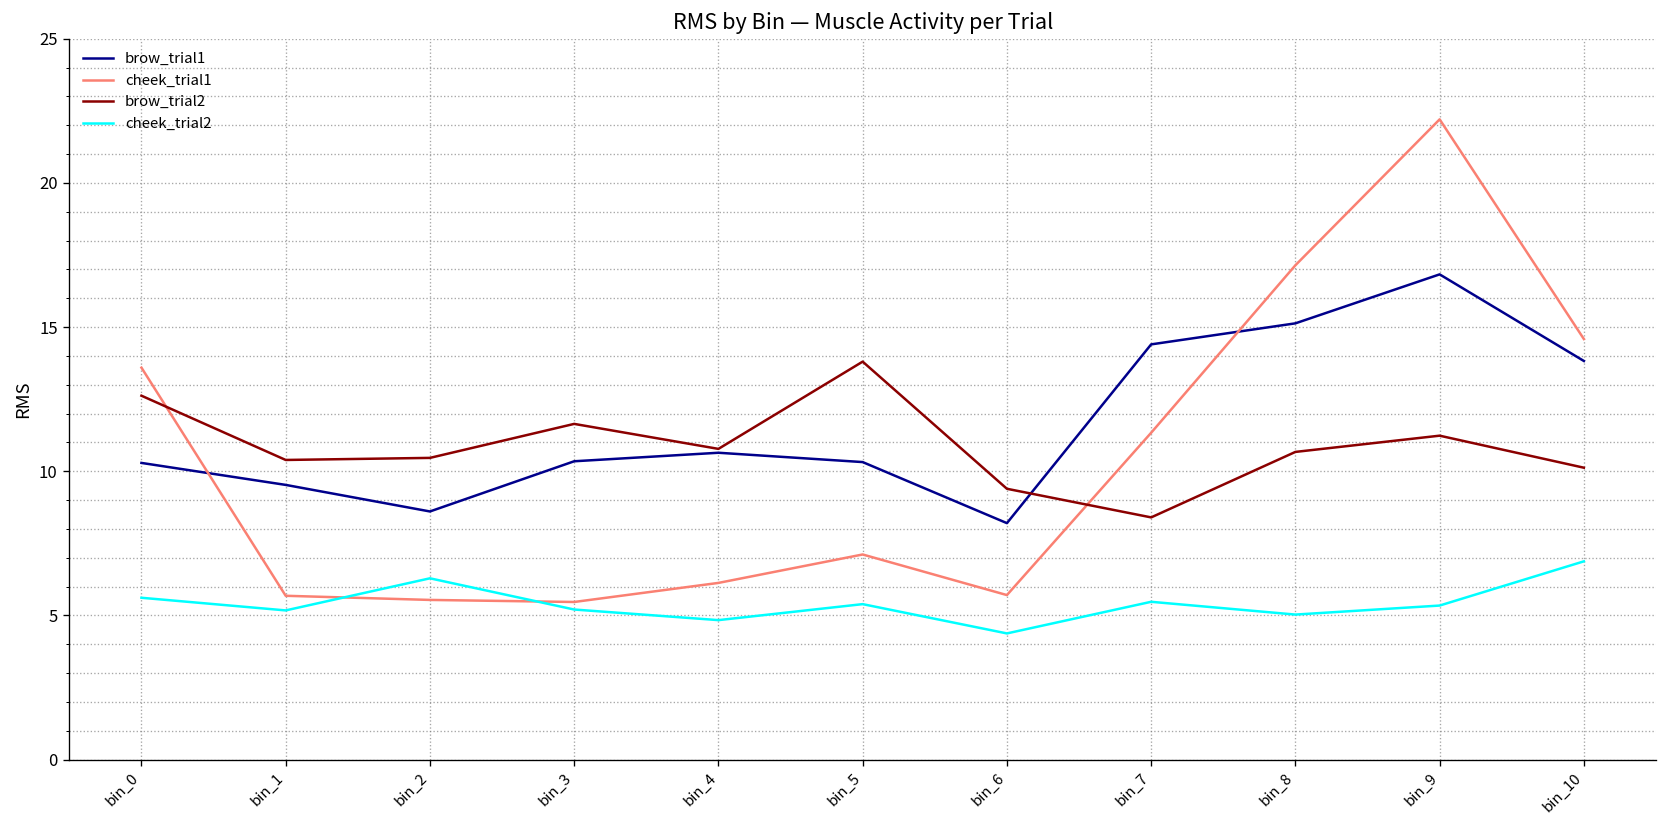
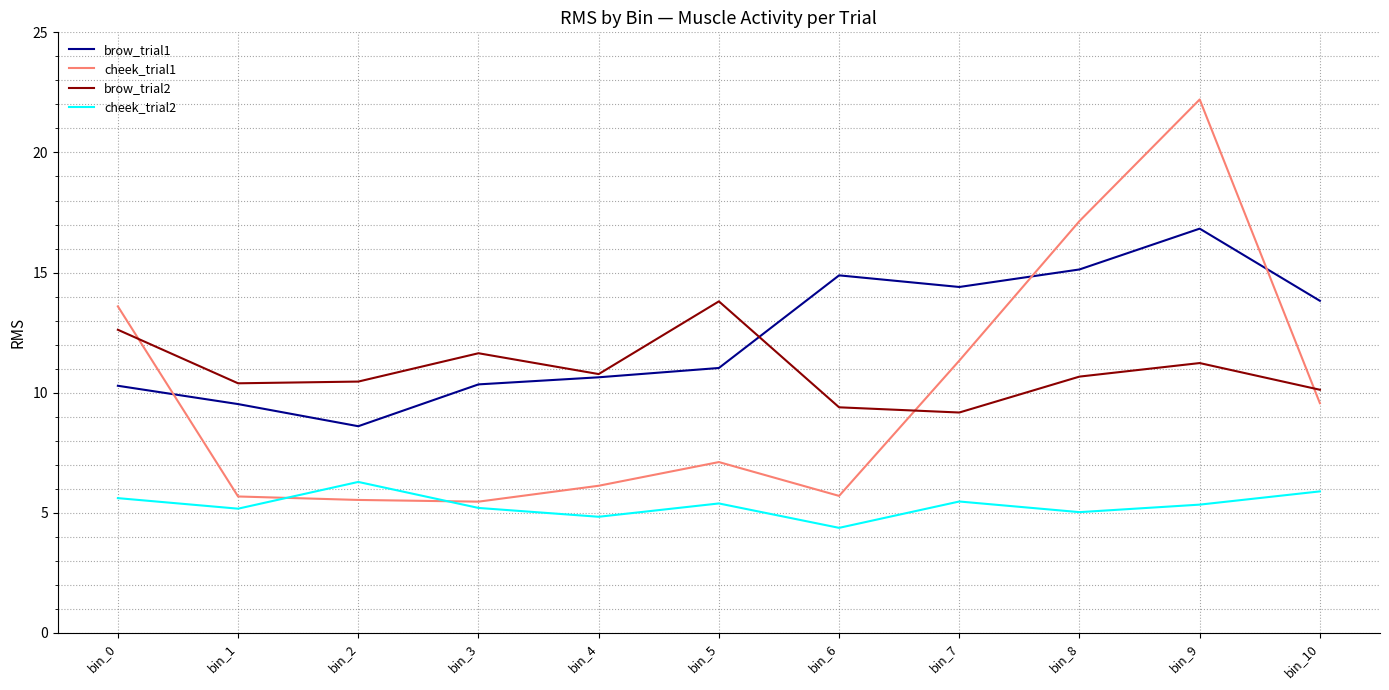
brow_trial1, bin_5: 10.3 -> 11.0
brow_trial1, bin_6: 8.2 -> 14.9
brow_trial2, bin_7: 8.4 -> 9.2
cheek_trial1, bin_10: 14.6 -> 9.6
cheek_trial2, bin_10: 6.9 -> 5.9
